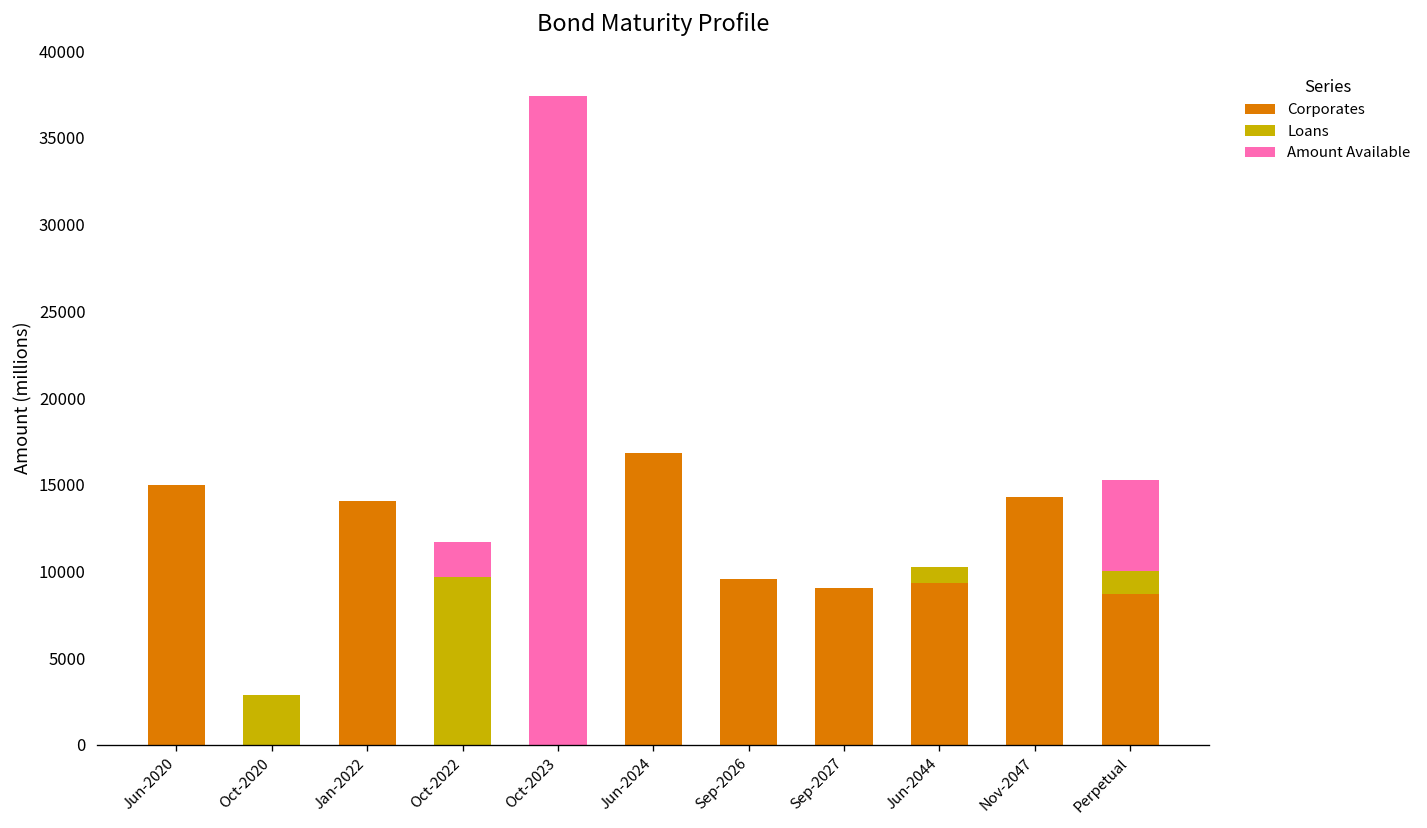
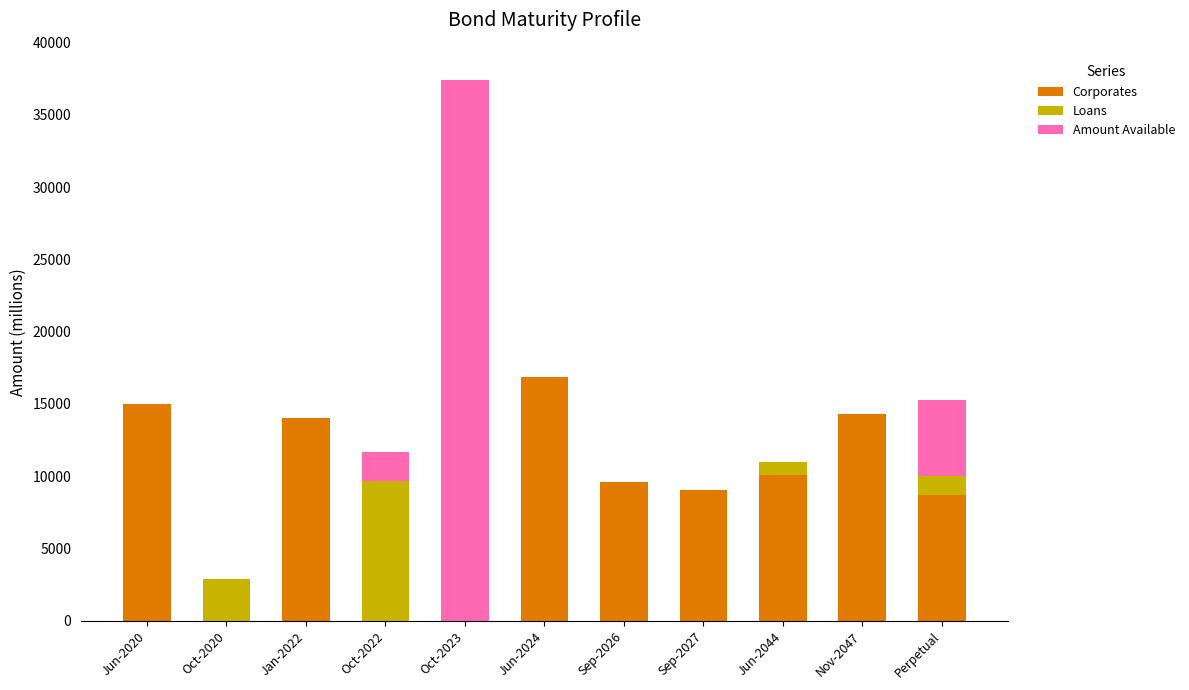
Corporates, Jun-2044: 9400 -> 10100
